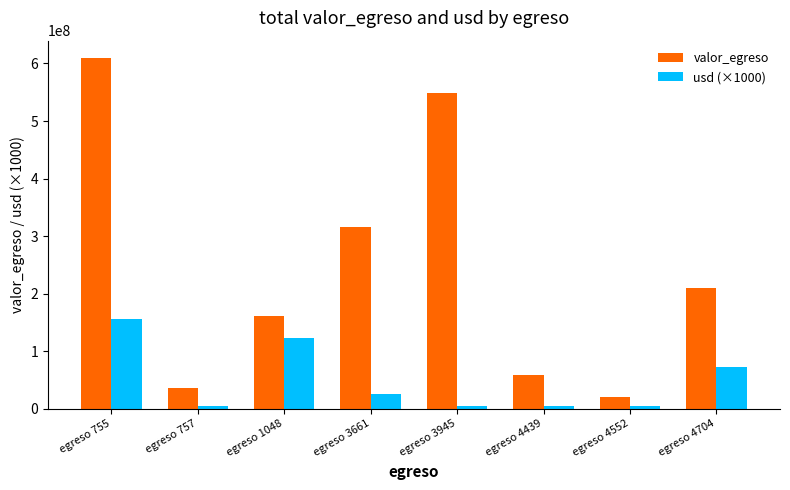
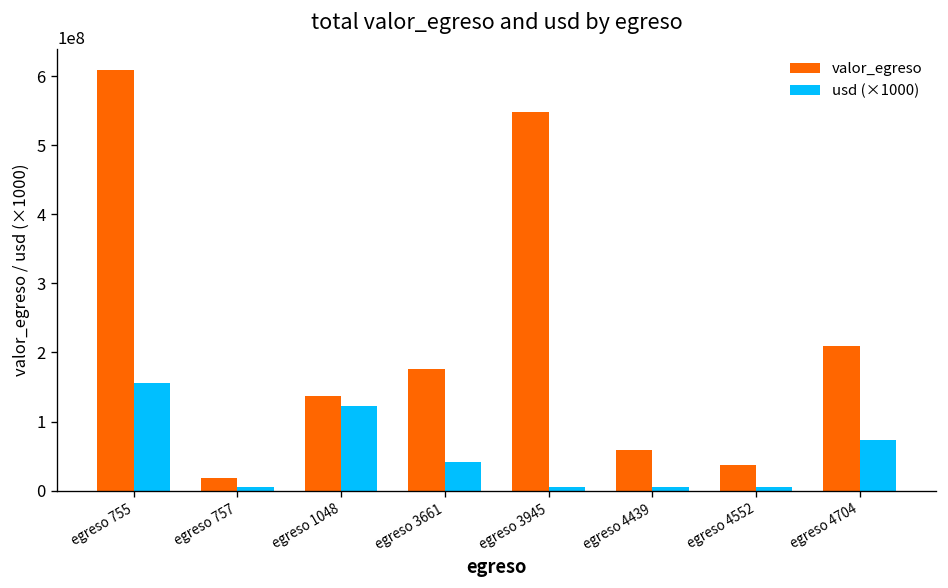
valor_egreso, egreso 757: 40000000 -> 20000000
valor_egreso, egreso 1048: 160000000 -> 140000000
valor_egreso, egreso 3661: 320000000 -> 180000000
usd (×1000), egreso 3661: 30000000 -> 40000000
valor_egreso, egreso 4552: 20000000 -> 40000000
